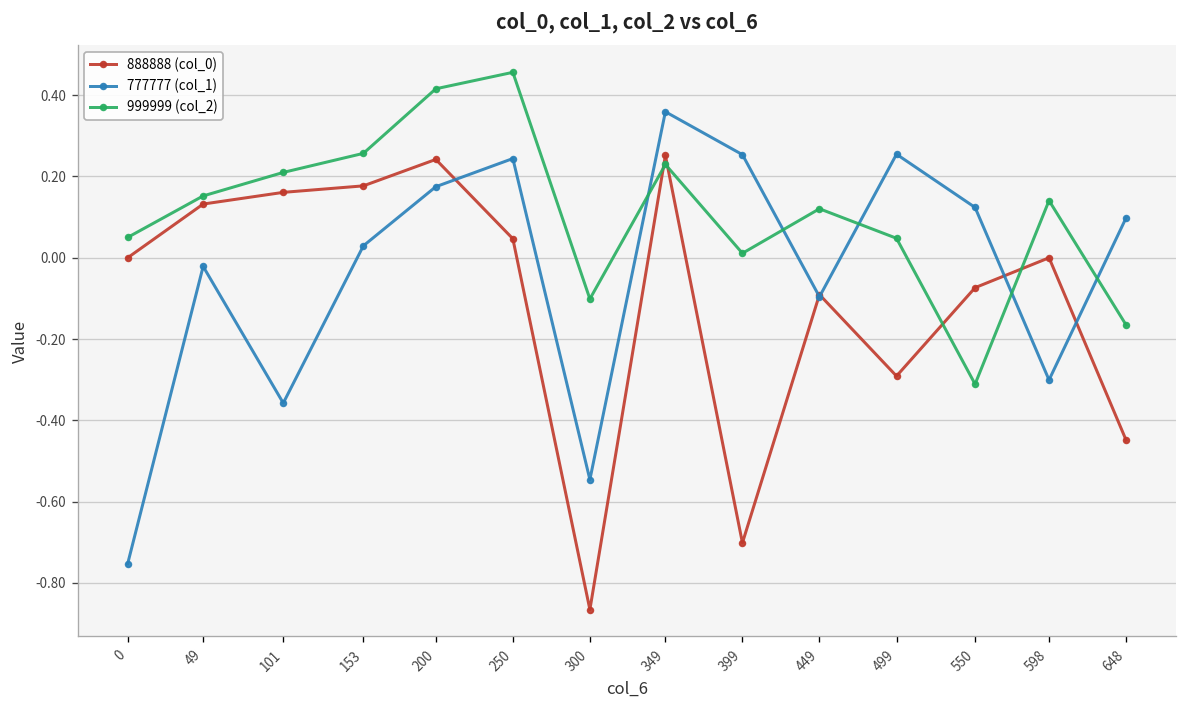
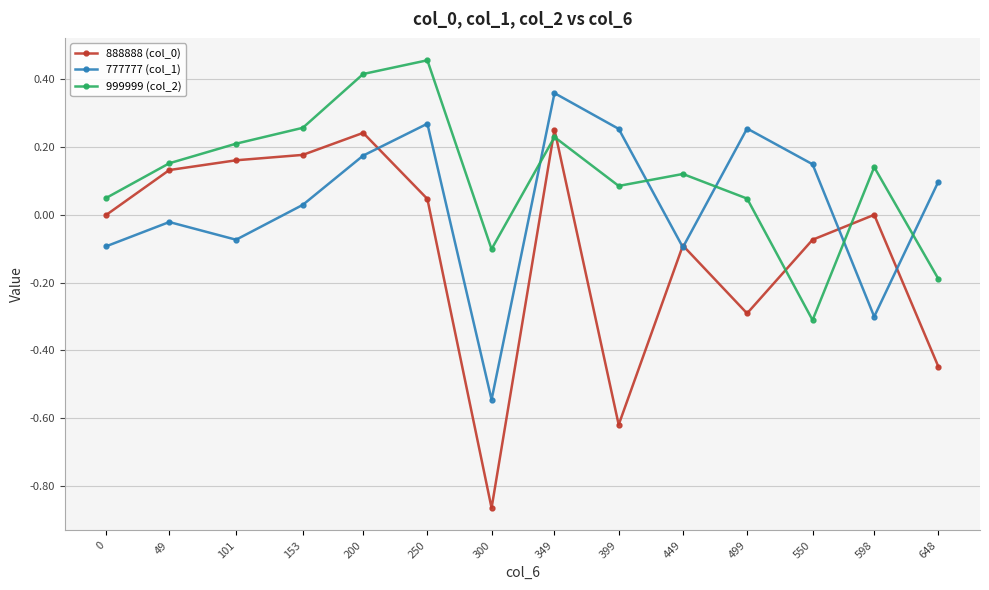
777777 (col_1), 0: -0.75 -> -0.09
777777 (col_1), 101: -0.36 -> -0.07
777777 (col_1), 250: 0.24 -> 0.27
888888 (col_0), 399: -0.70 -> -0.62
999999 (col_2), 399: 0.01 -> 0.09
777777 (col_1), 550: 0.12 -> 0.15
999999 (col_2), 648: -0.17 -> -0.19
